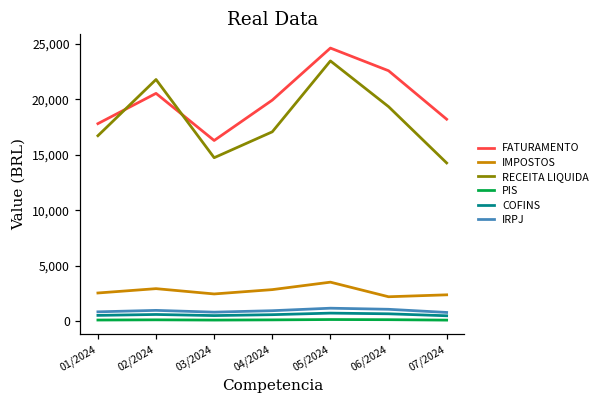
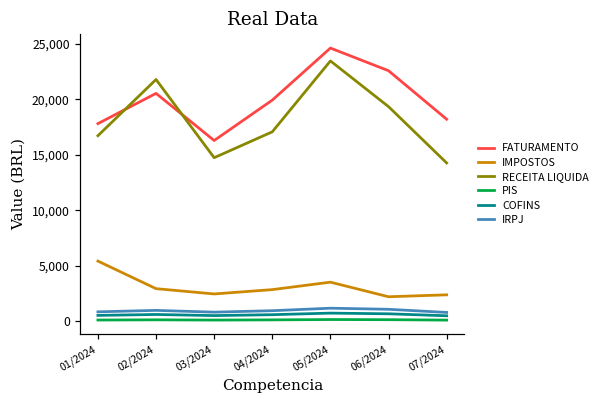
IMPOSTOS, 01/2024: 2,600 -> 5,400
